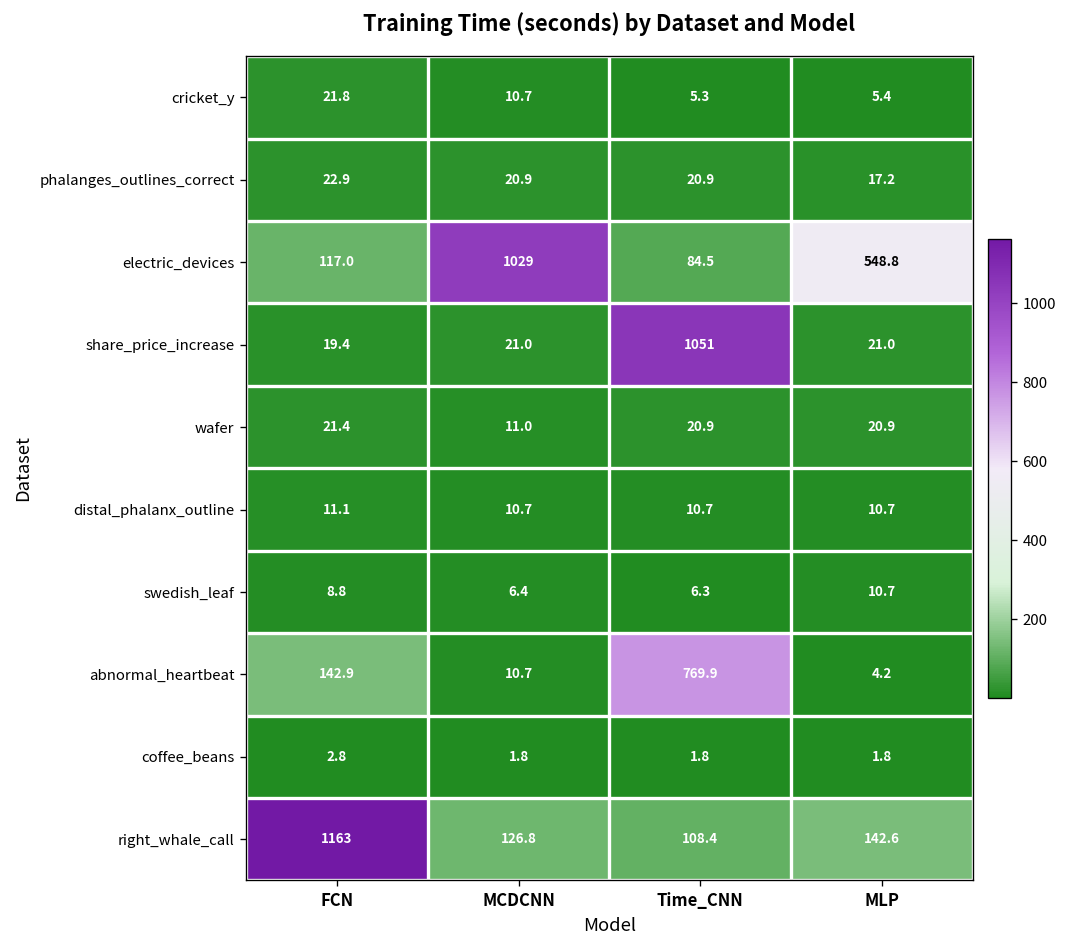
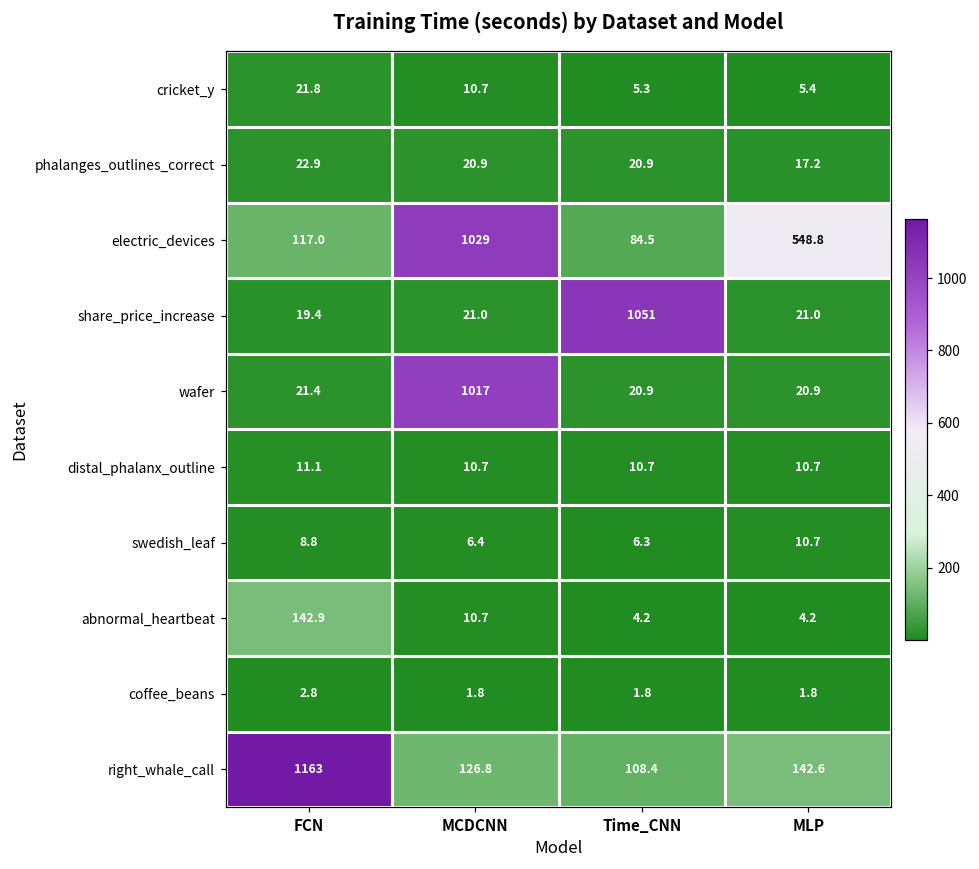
wafer, MCDCNN: 11.0 -> 1017
abnormal_heartbeat, Time_CNN: 769.9 -> 4.2
